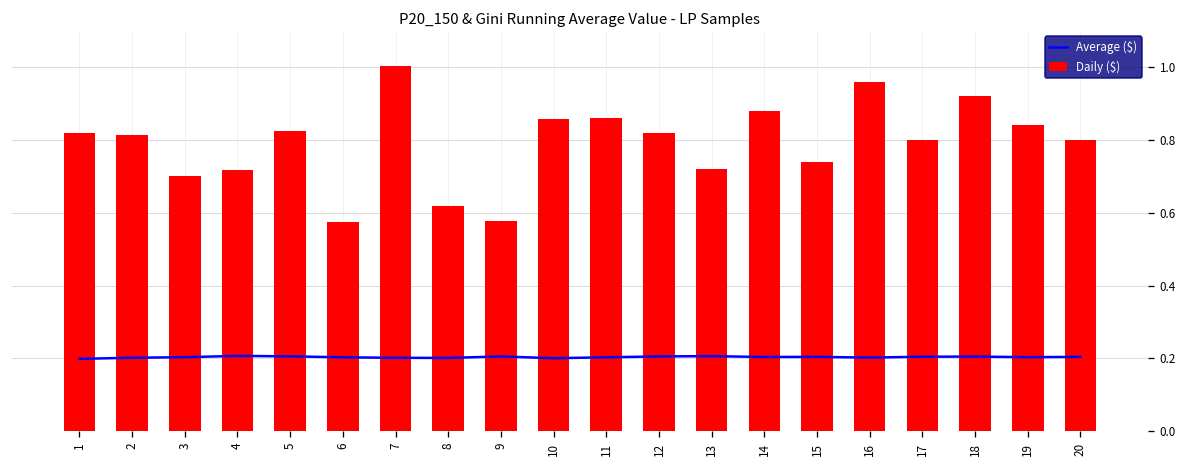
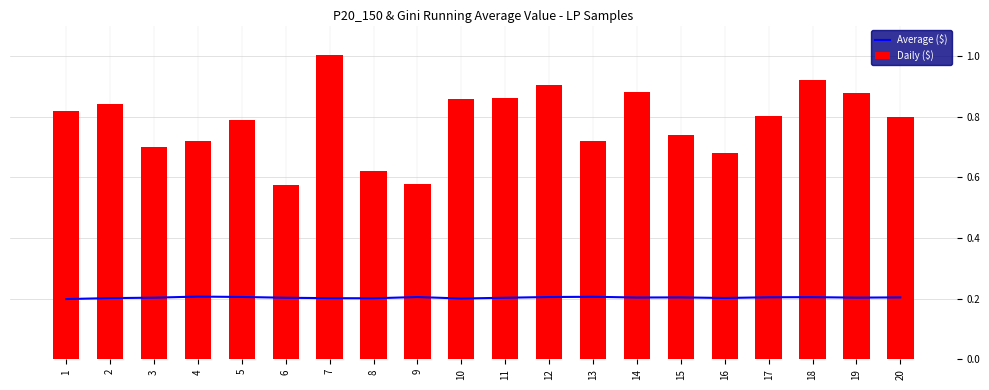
Daily ($), 2: 0.81 -> 0.84
Daily ($), 5: 0.83 -> 0.79
Daily ($), 12: 0.82 -> 0.90
Daily ($), 16: 0.96 -> 0.68
Daily ($), 19: 0.84 -> 0.88
